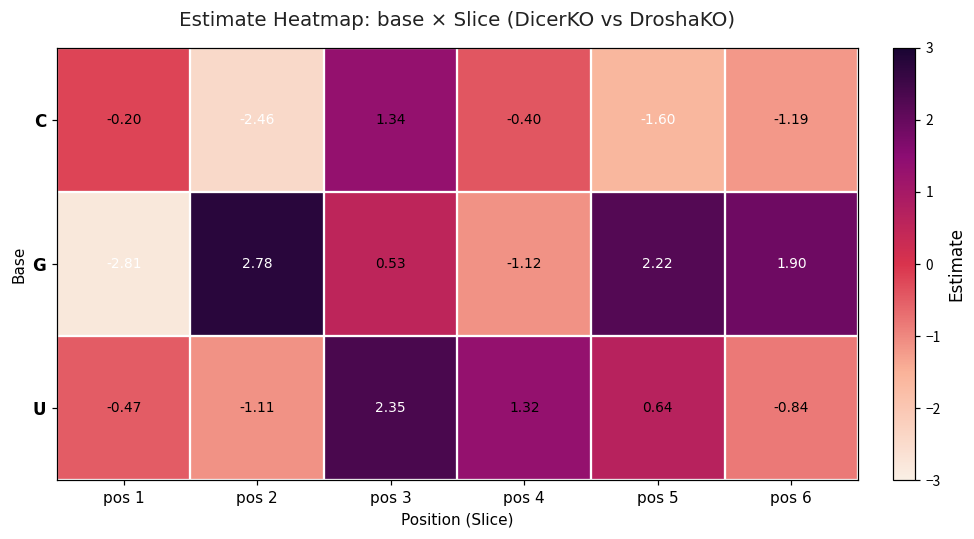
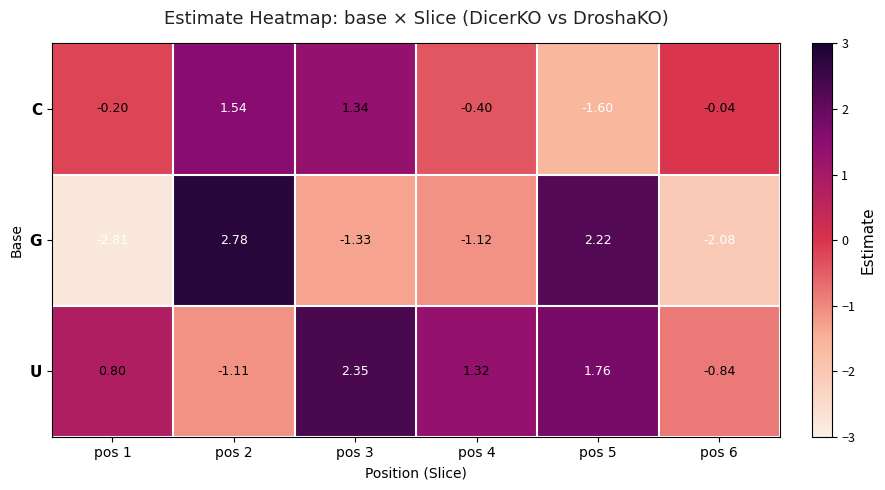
C, pos 2: -2.46 -> 1.54
C, pos 6: -1.19 -> -0.04
G, pos 3: 0.53 -> -1.33
G, pos 6: 1.90 -> -2.08
U, pos 1: -0.47 -> 0.80
U, pos 5: 0.64 -> 1.76
